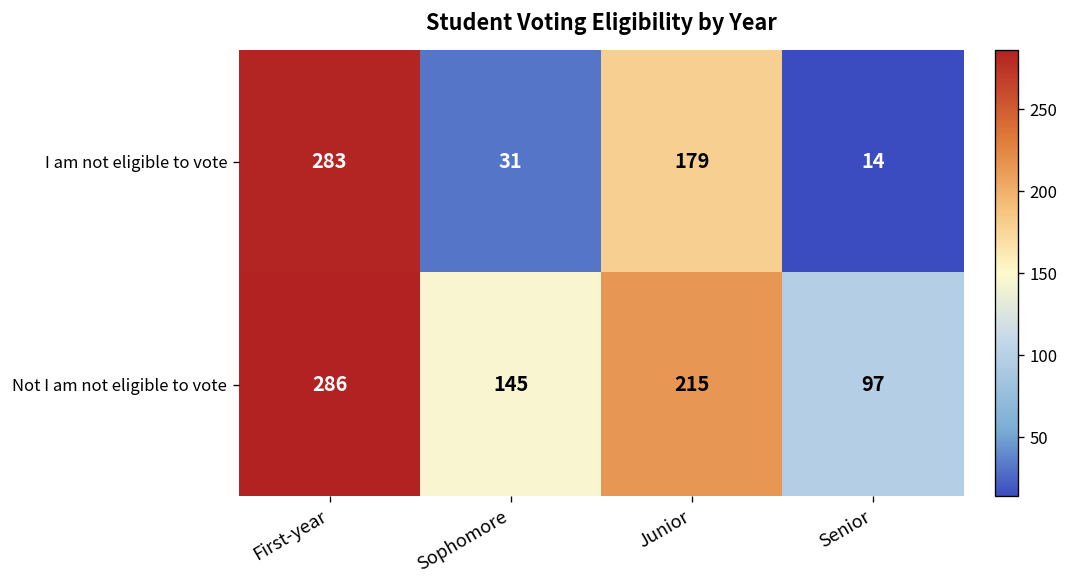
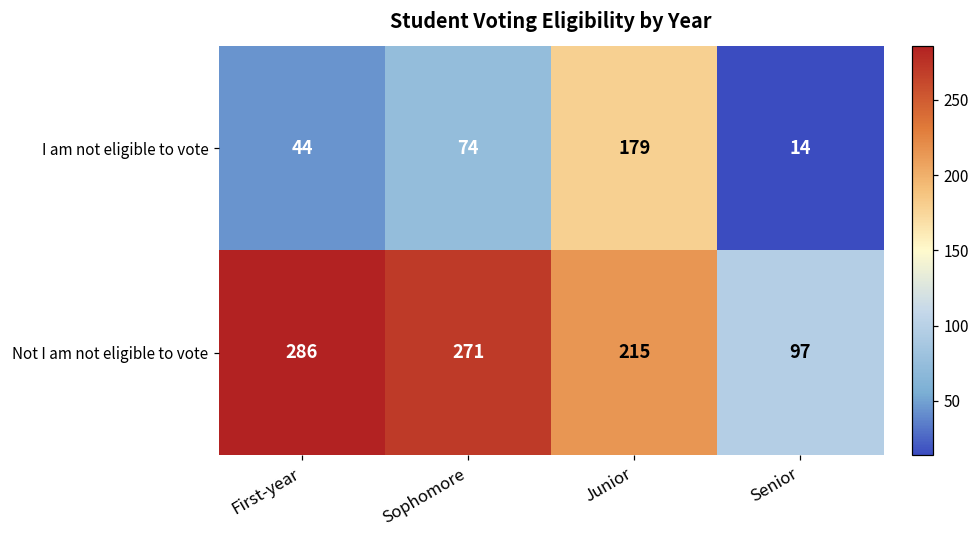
I am not eligible to vote, First-year: 283 -> 44
I am not eligible to vote, Sophomore: 31 -> 74
Not I am not eligible to vote, Sophomore: 145 -> 271
